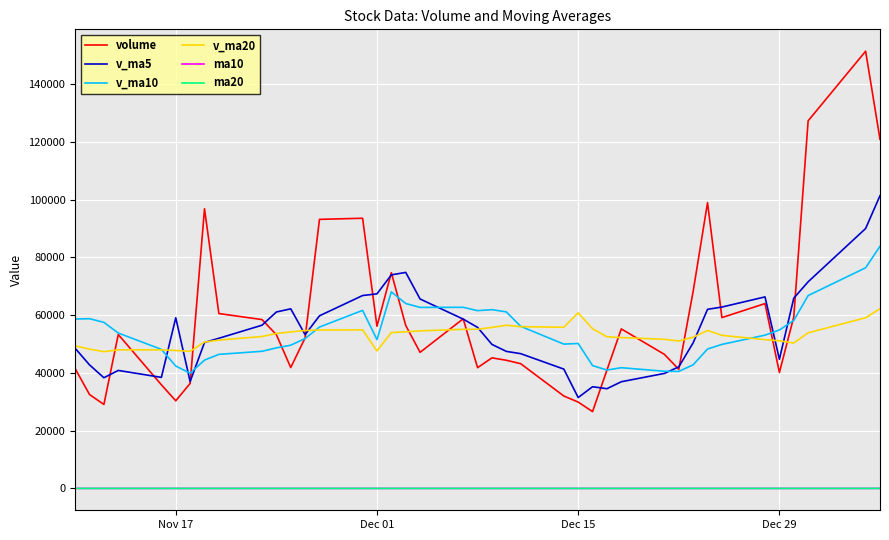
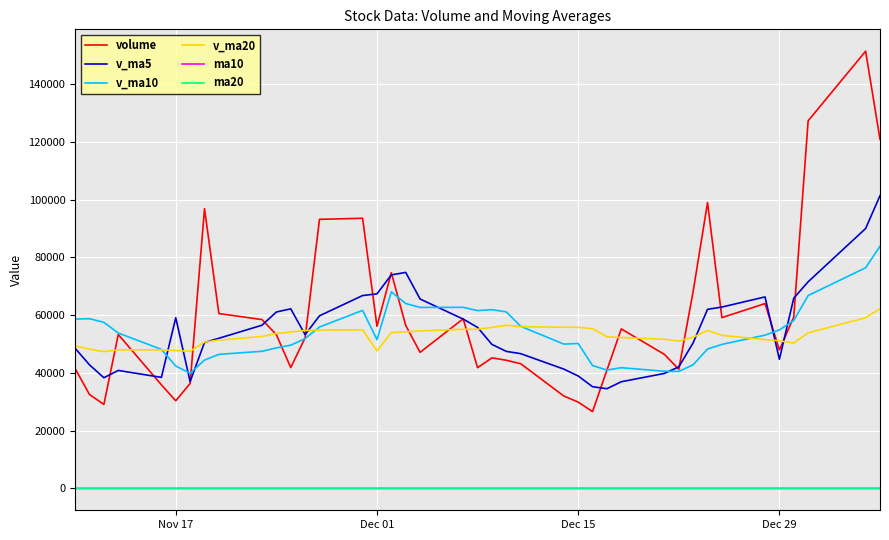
v_ma5, Dec 15: 31000 -> 39000
v_ma20, Dec 15: 61000 -> 56000
volume, Dec 29: 40000 -> 48000
